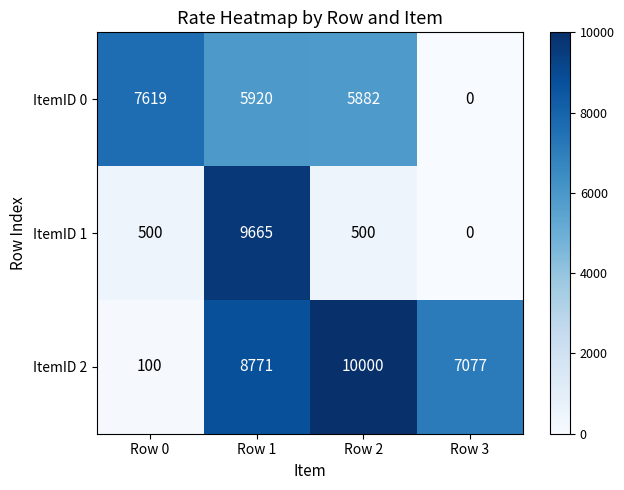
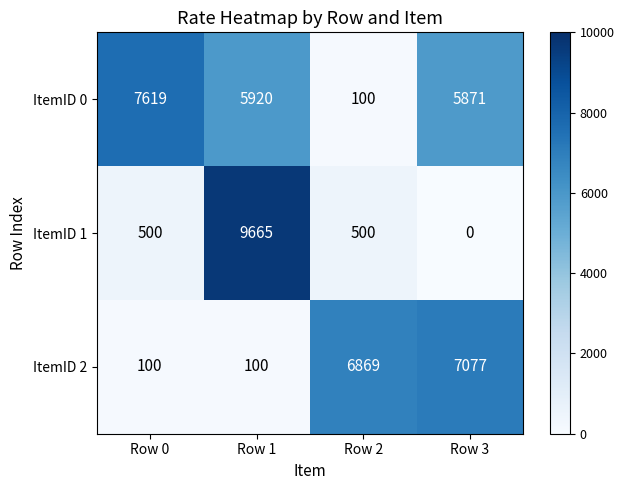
ItemID 0, Row 2: 5882 -> 100
ItemID 0, Row 3: 0 -> 5871
ItemID 2, Row 1: 8771 -> 100
ItemID 2, Row 2: 10000 -> 6869
